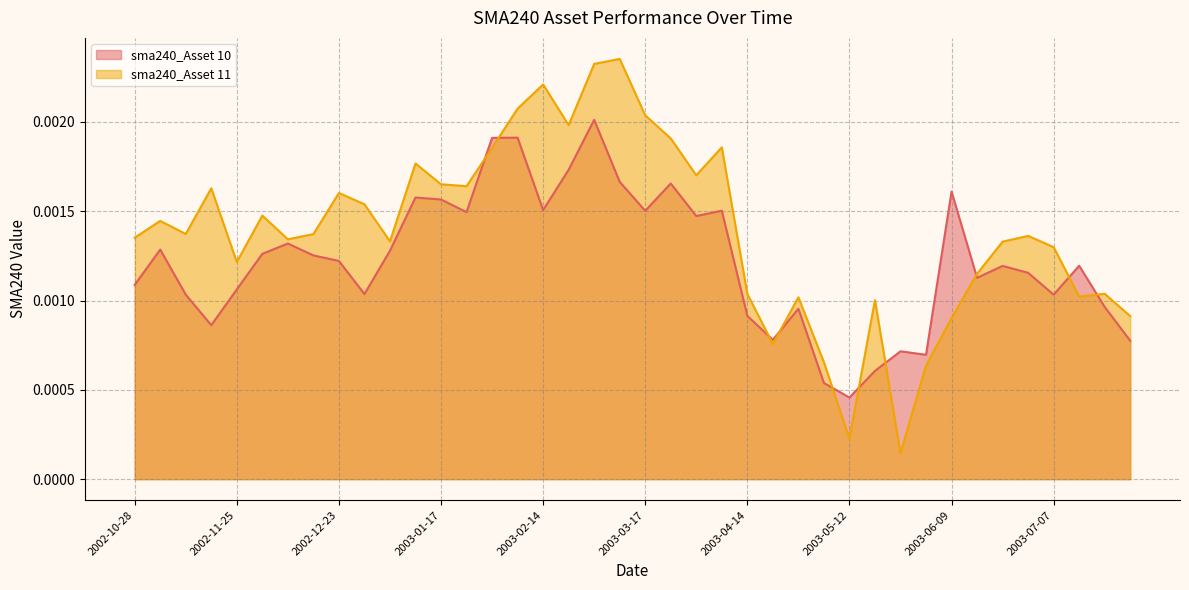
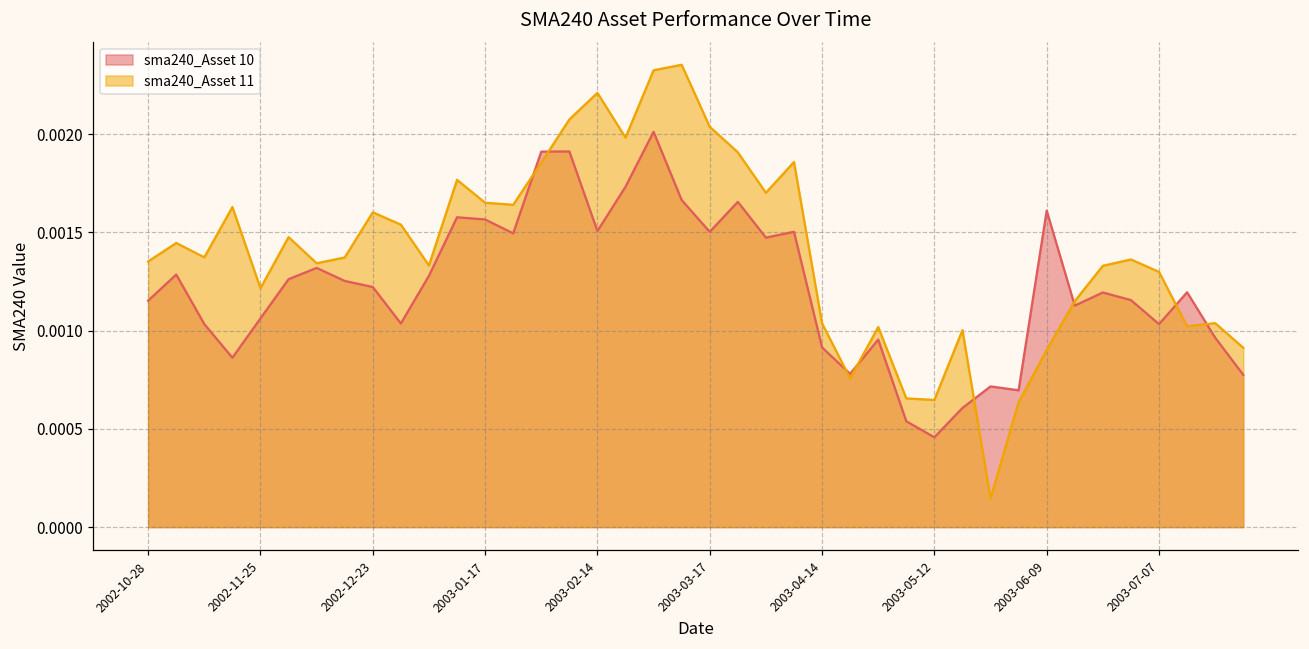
sma240_Asset 10, 2002-10-28: 0.00109 -> 0.00115
sma240_Asset 11, 2003-05-12: 0.00023 -> 0.00065
